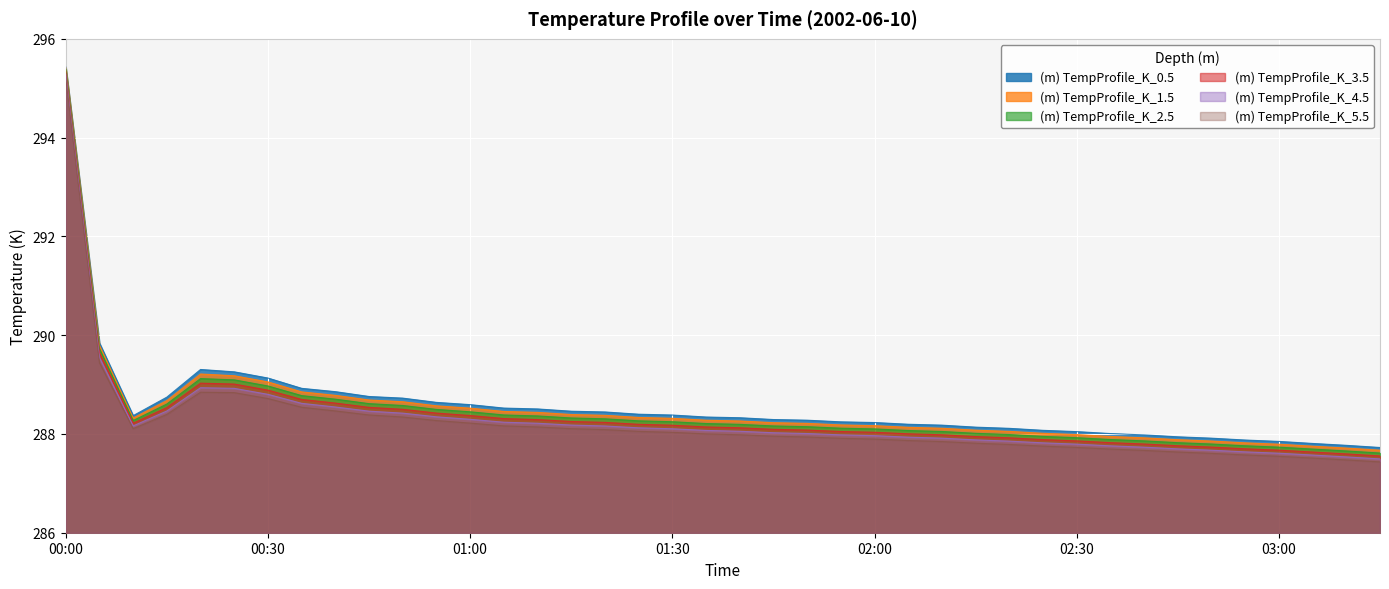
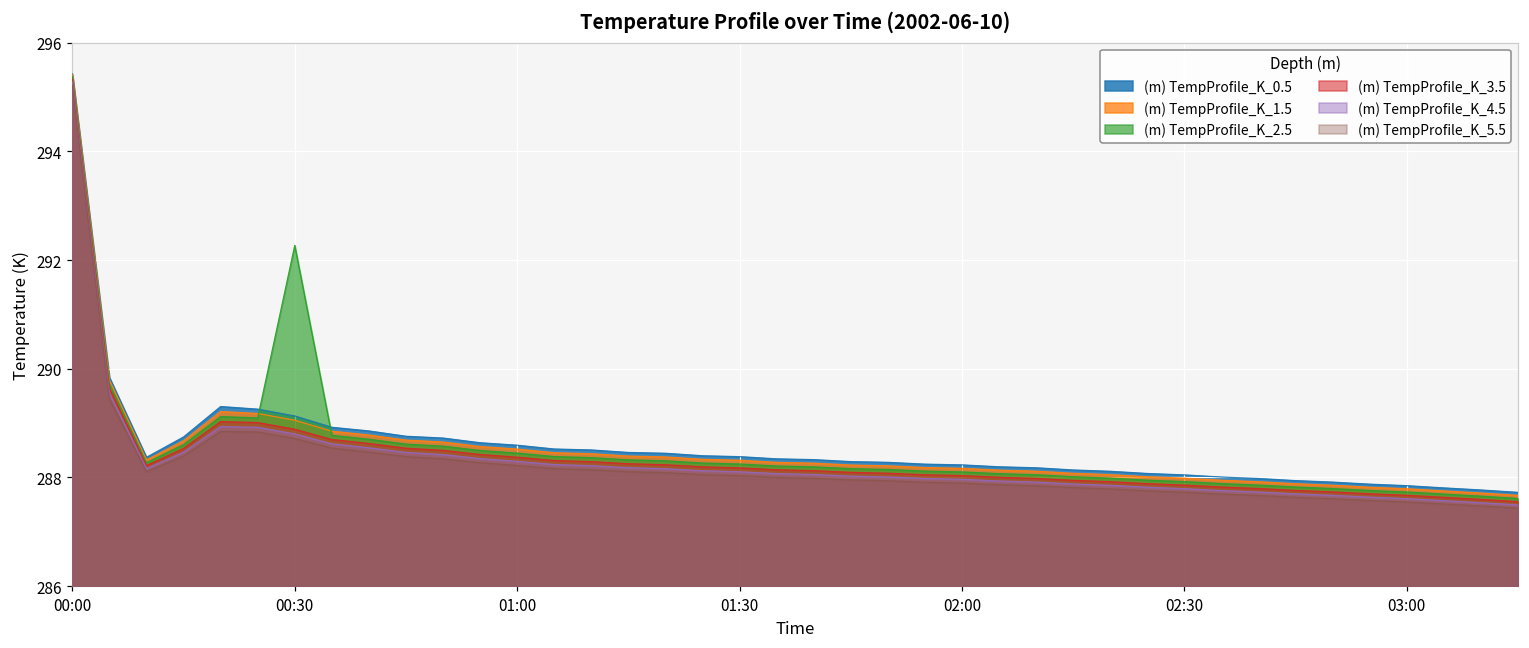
(m) TempProfile_K_2.5, 00:30: 289.0 -> 292.3
